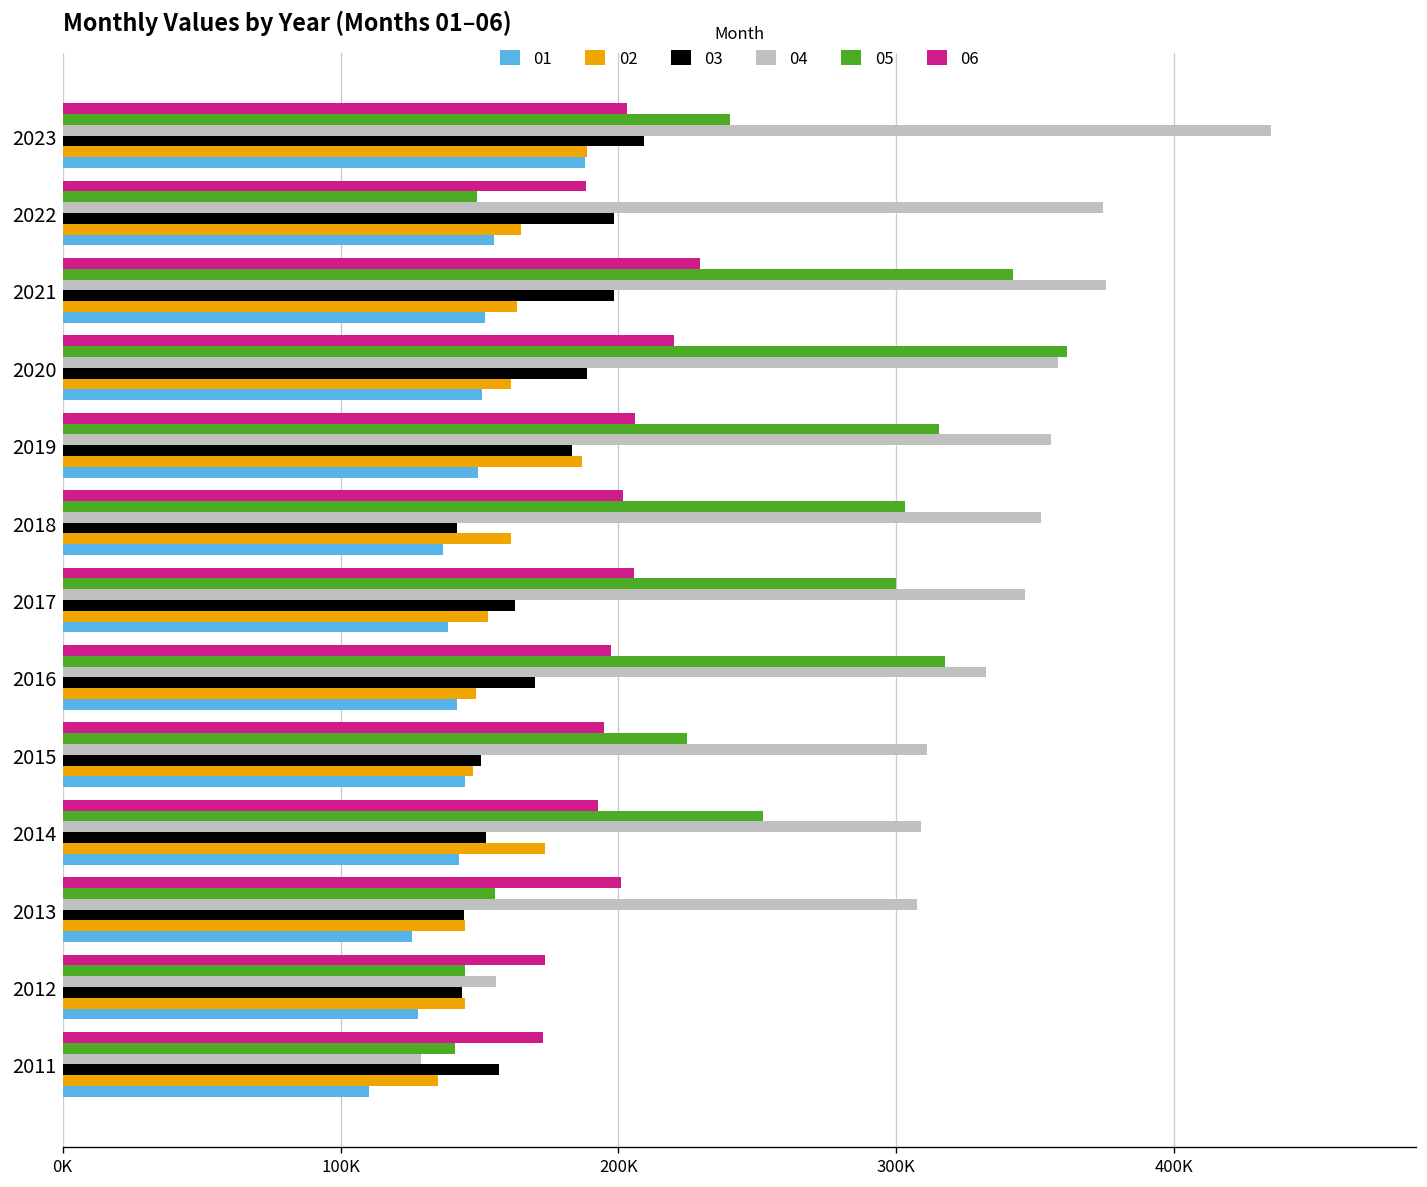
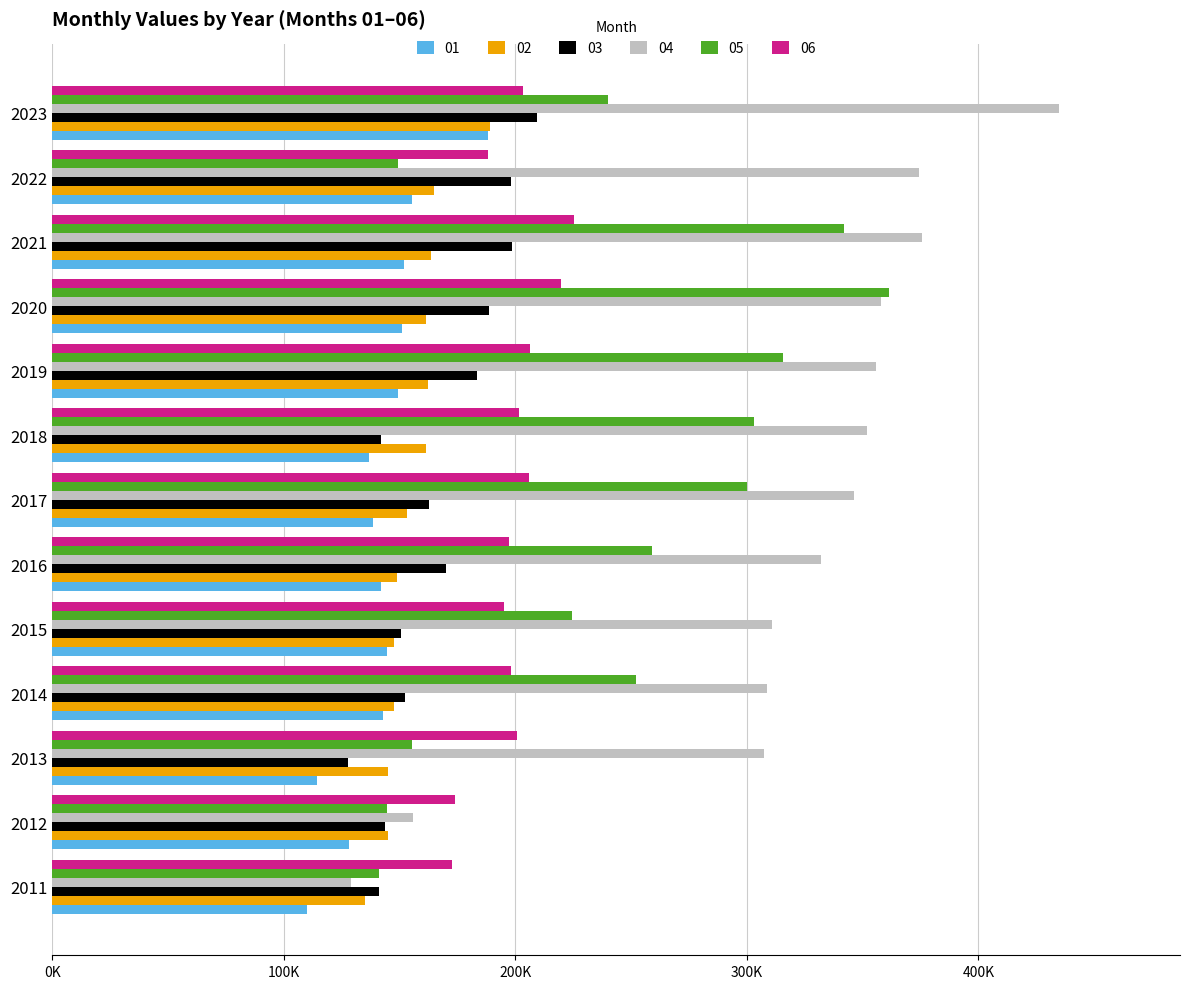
06, 2021: 229000 -> 225000
02, 2019: 187000 -> 162000
05, 2016: 318000 -> 259000
06, 2014: 193000 -> 198000
02, 2014: 174000 -> 147000
03, 2013: 144000 -> 128000
01, 2013: 126000 -> 115000
03, 2011: 157000 -> 141000
